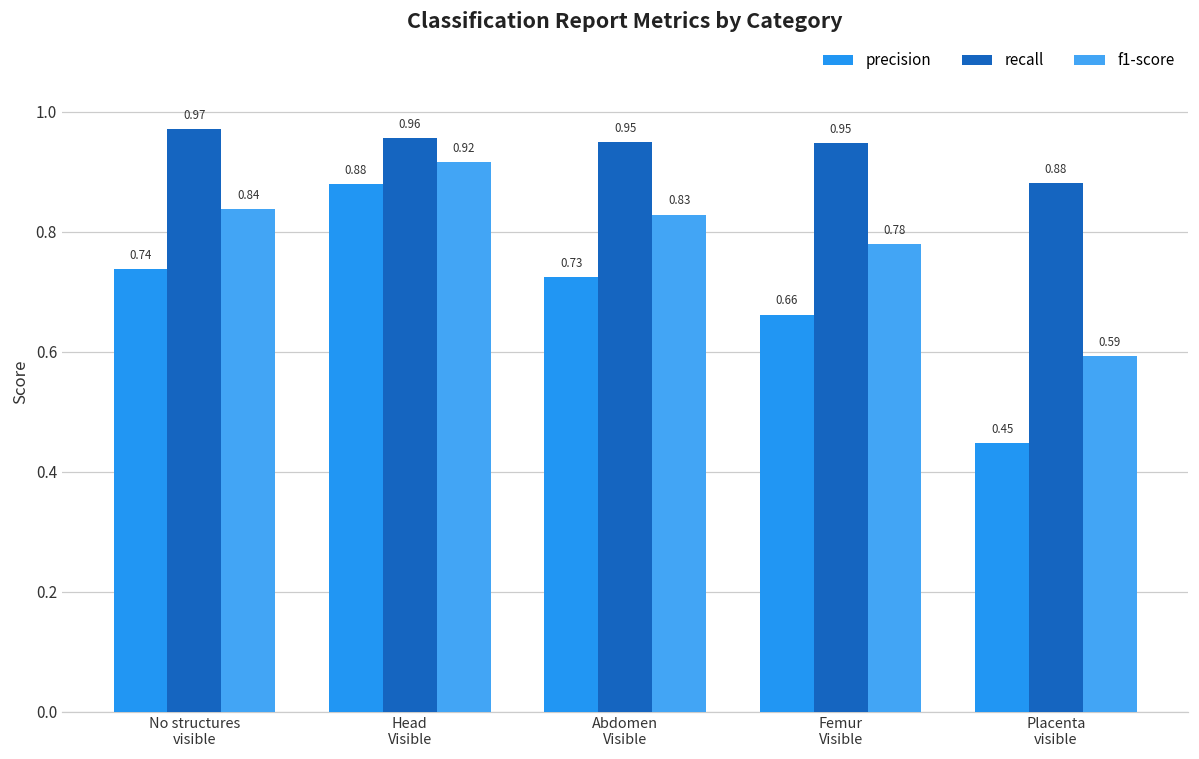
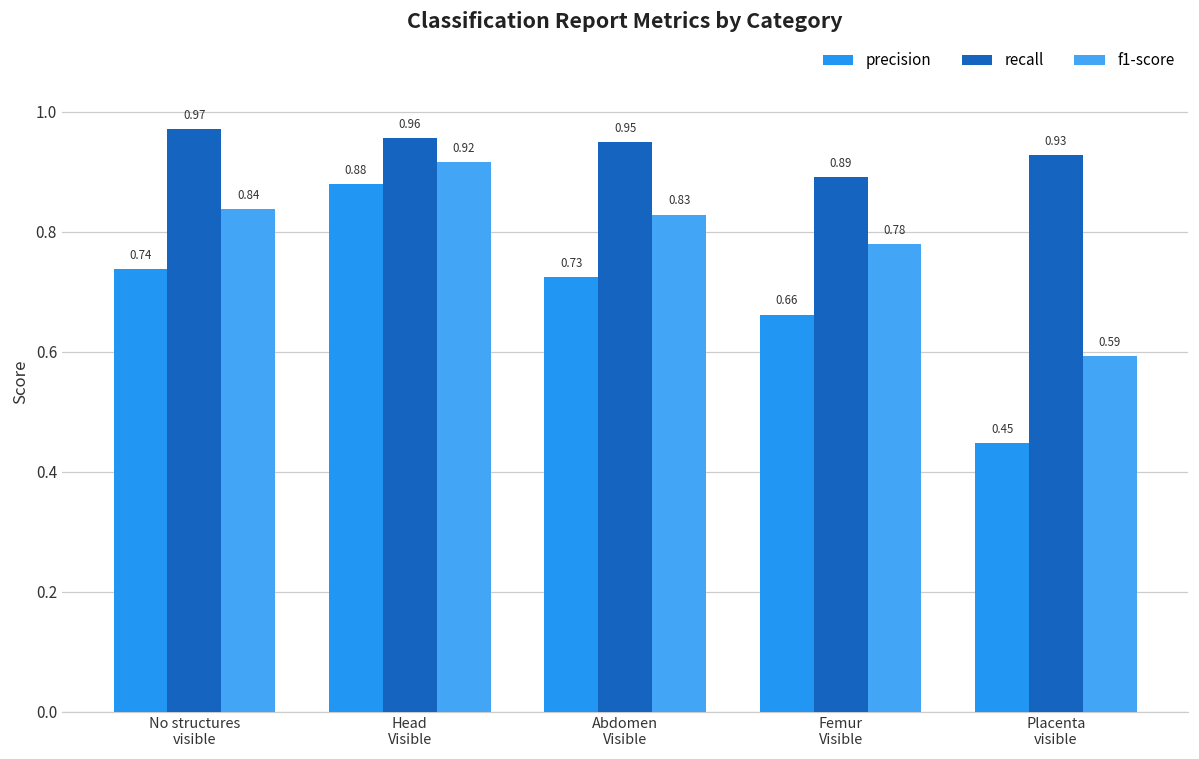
recall, Femur Visible: 0.95 -> 0.89
recall, Placenta visible: 0.88 -> 0.93
